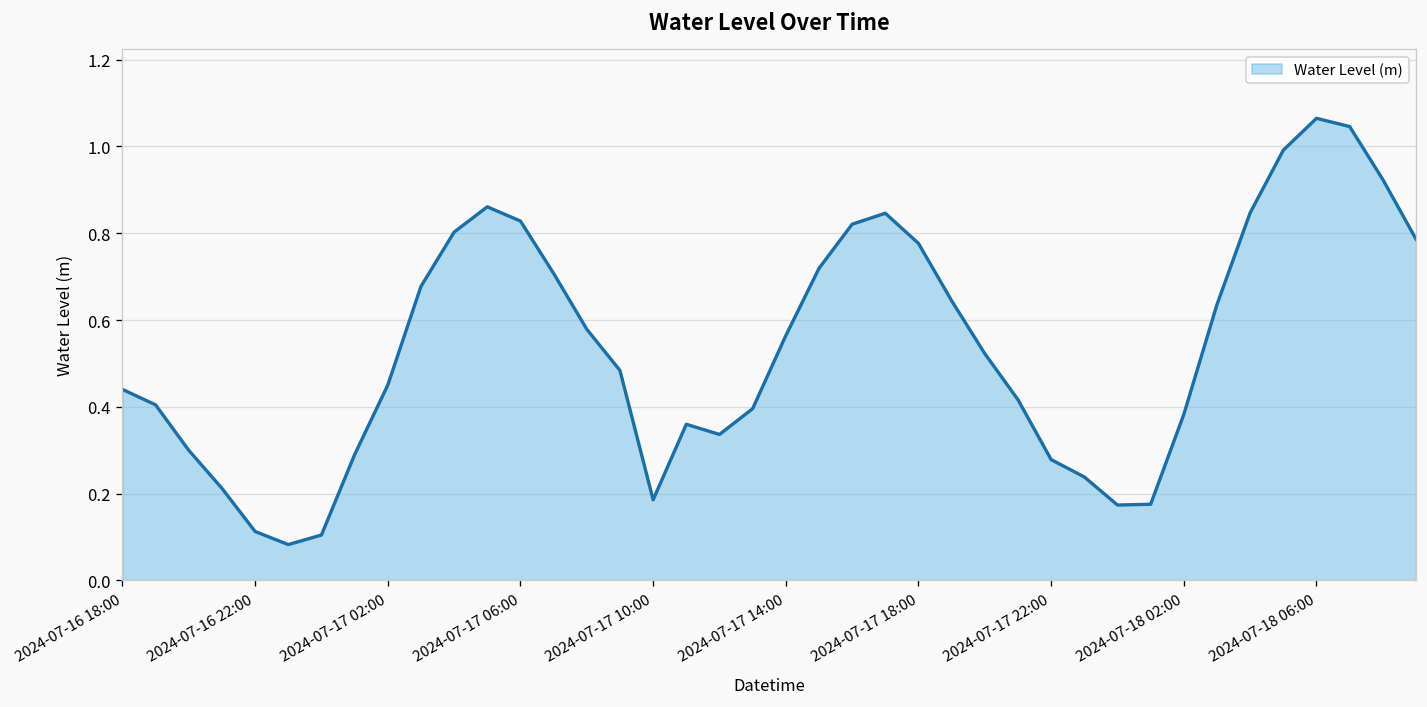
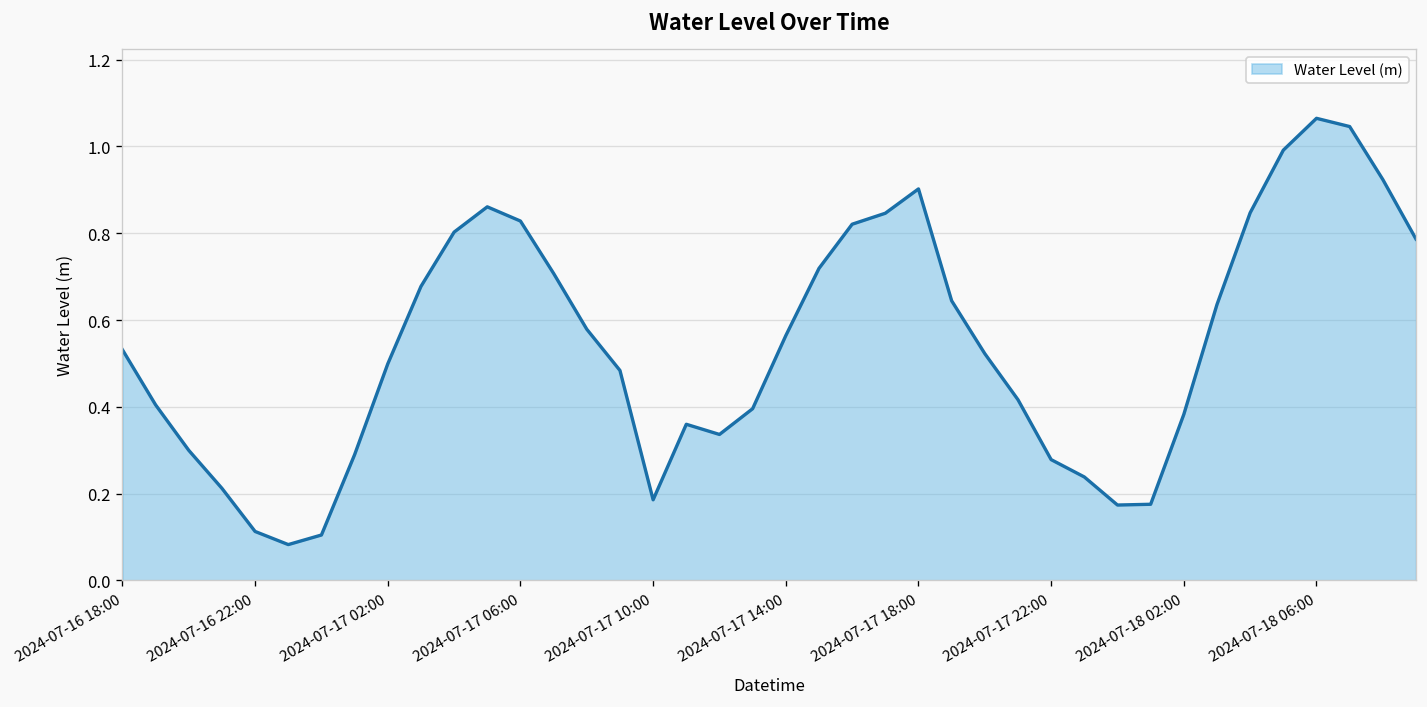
2024-07-16 18:00: 0.44 -> 0.53
2024-07-17 02:00: 0.45 -> 0.50
2024-07-17 18:00: 0.78 -> 0.90
